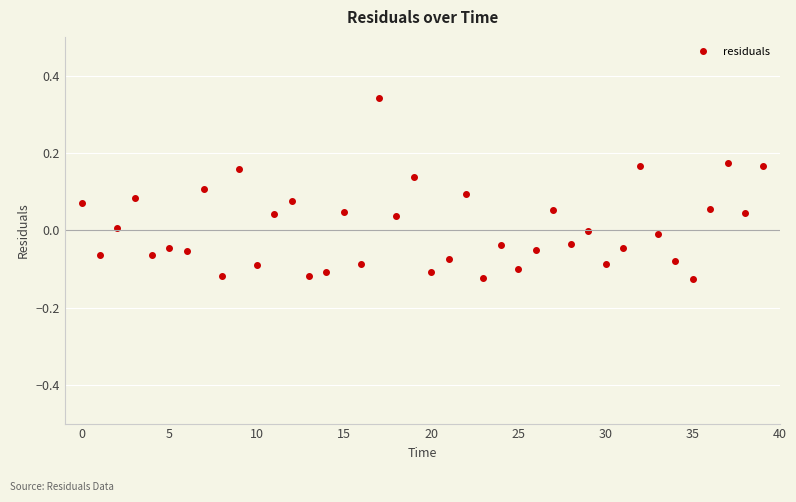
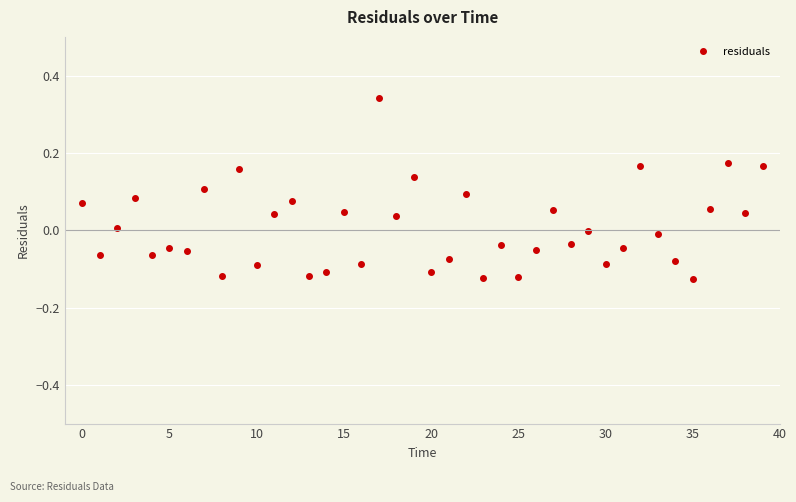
25: -0.10 -> -0.12
